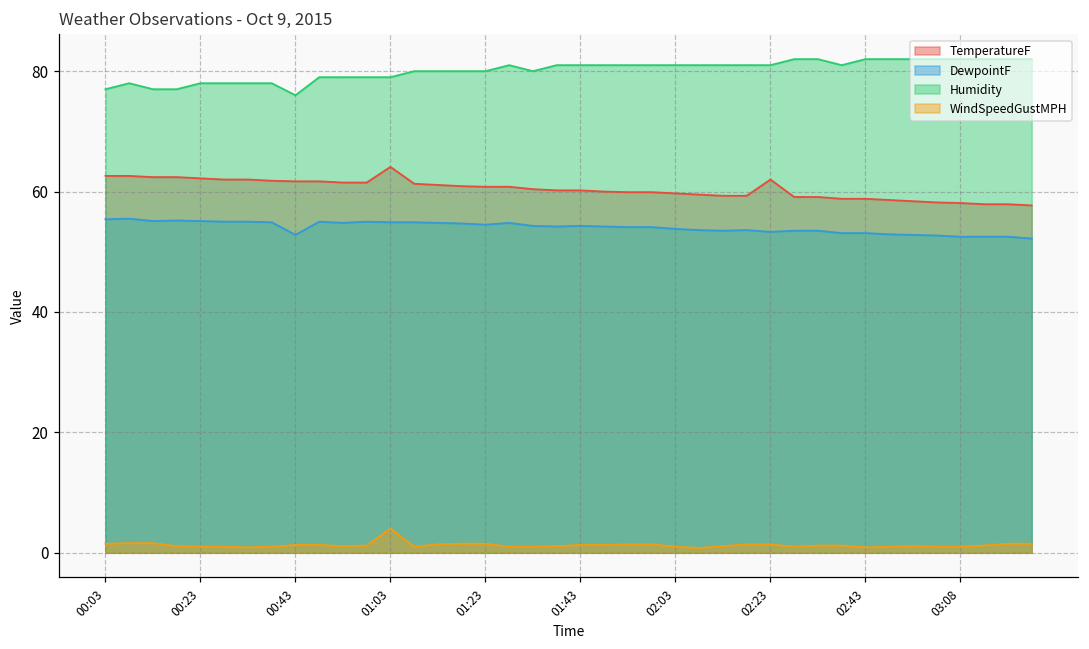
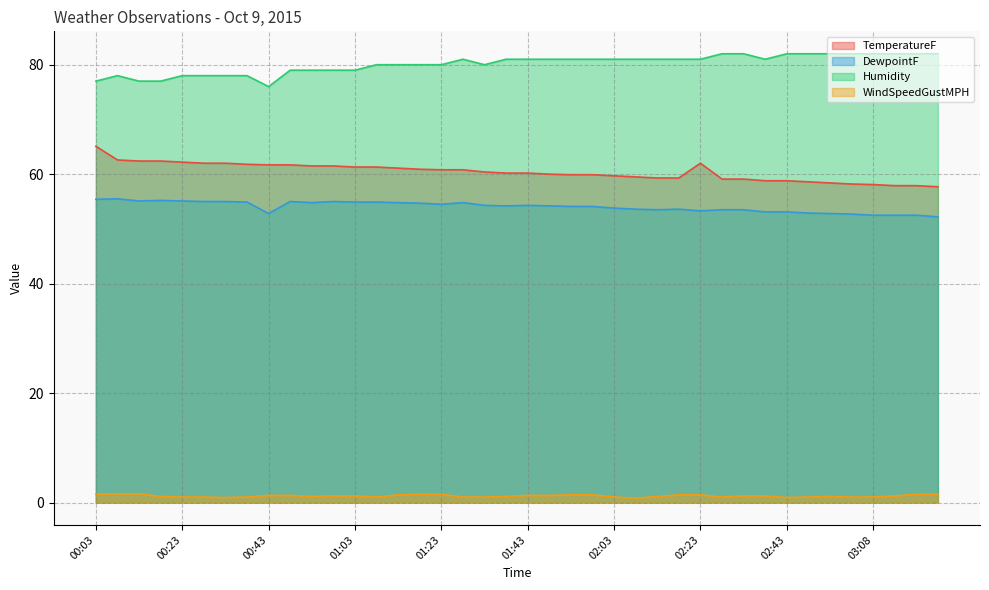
TemperatureF, 00:03: 63 -> 65
TemperatureF, 01:03: 64 -> 61
WindSpeedGustMPH, 01:03: 4 -> 1
